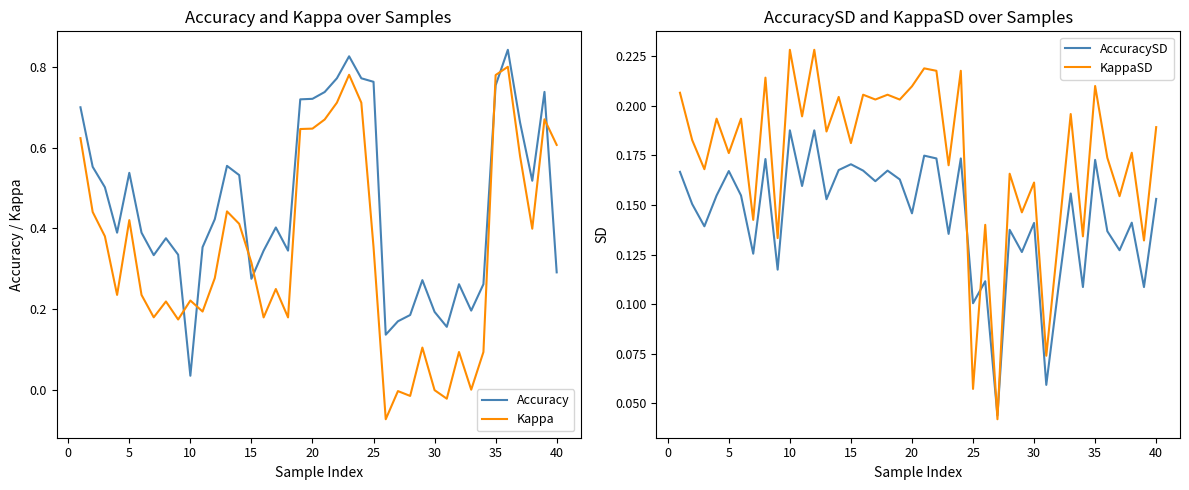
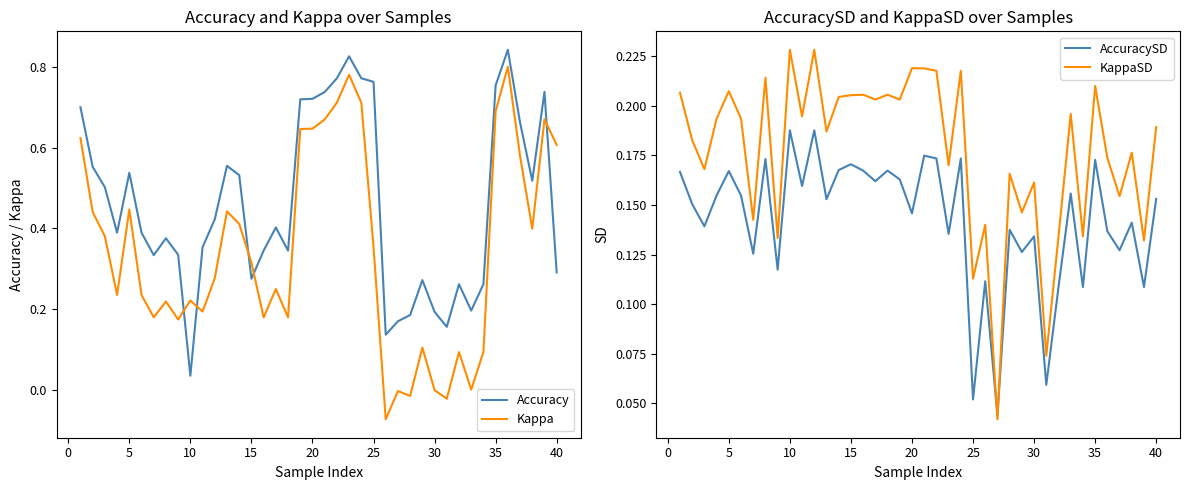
Accuracy and Kappa over Samples, Kappa, 5: 0.42 -> 0.45
Accuracy and Kappa over Samples, Kappa, 35: 0.78 -> 0.69
AccuracySD and KappaSD over Samples, KappaSD, 5: 0.176 -> 0.207
AccuracySD and KappaSD over Samples, KappaSD, 15: 0.181 -> 0.205
AccuracySD and KappaSD over Samples, KappaSD, 20: 0.210 -> 0.219
AccuracySD and KappaSD over Samples, AccuracySD, 25: 0.100 -> 0.052
AccuracySD and KappaSD over Samples, KappaSD, 25: 0.057 -> 0.113
AccuracySD and KappaSD over Samples, AccuracySD, 30: 0.141 -> 0.134
